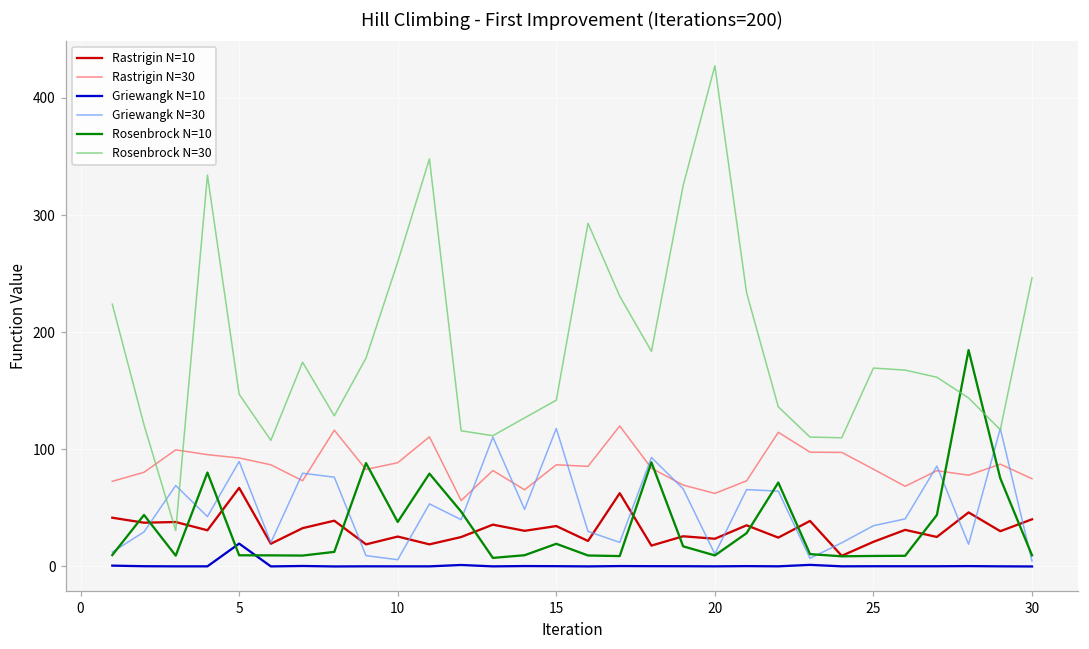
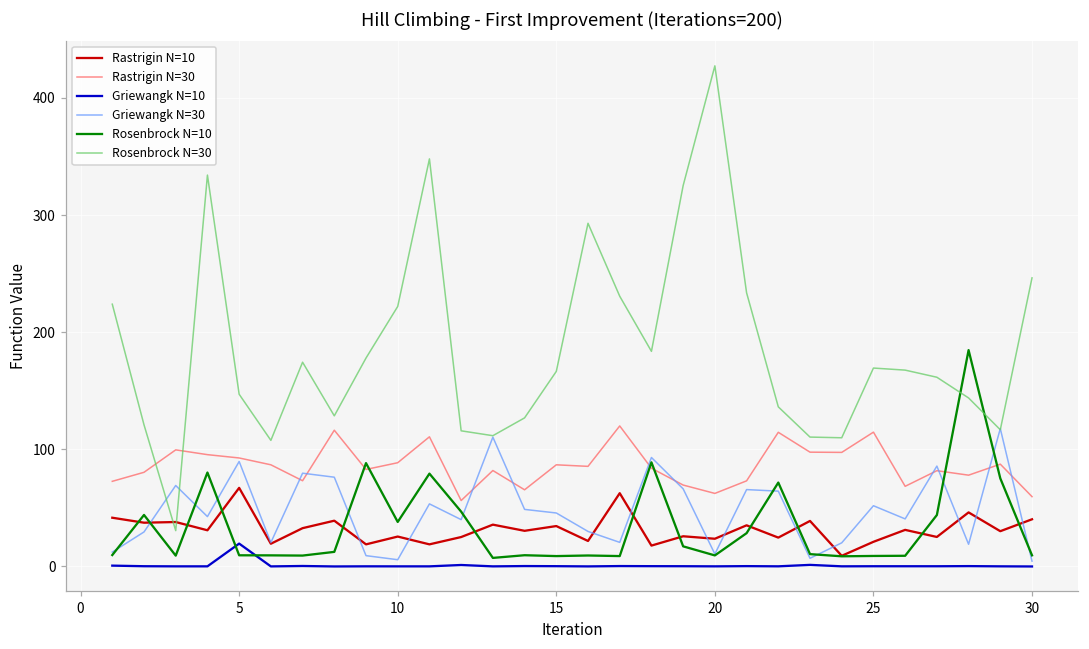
Rosenbrock N=30, 10: 260 -> 222
Griewangk N=30, 15: 118 -> 46
Rosenbrock N=10, 15: 19 -> 9
Rosenbrock N=30, 15: 142 -> 167
Rastrigin N=30, 25: 83 -> 115
Griewangk N=30, 25: 35 -> 52
Rastrigin N=30, 30: 75 -> 60
